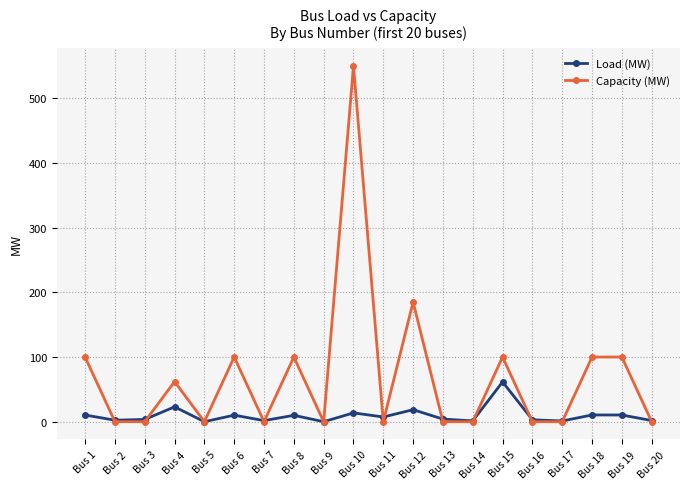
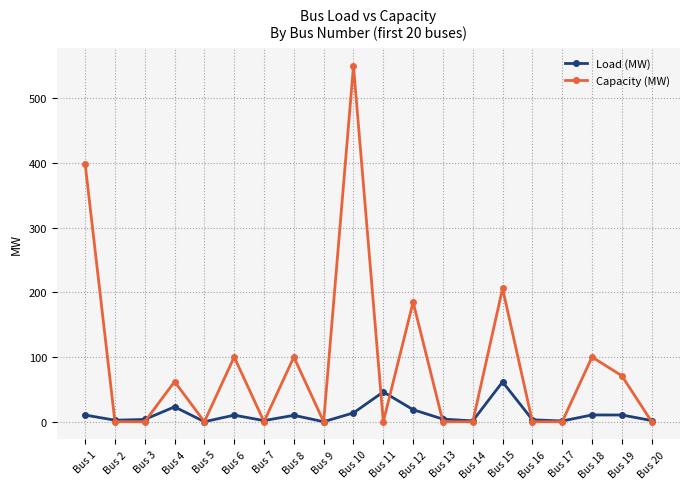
Capacity (MW), Bus 1: 100 -> 400
Load (MW), Bus 11: 10 -> 50
Capacity (MW), Bus 15: 100 -> 210
Capacity (MW), Bus 19: 100 -> 70
